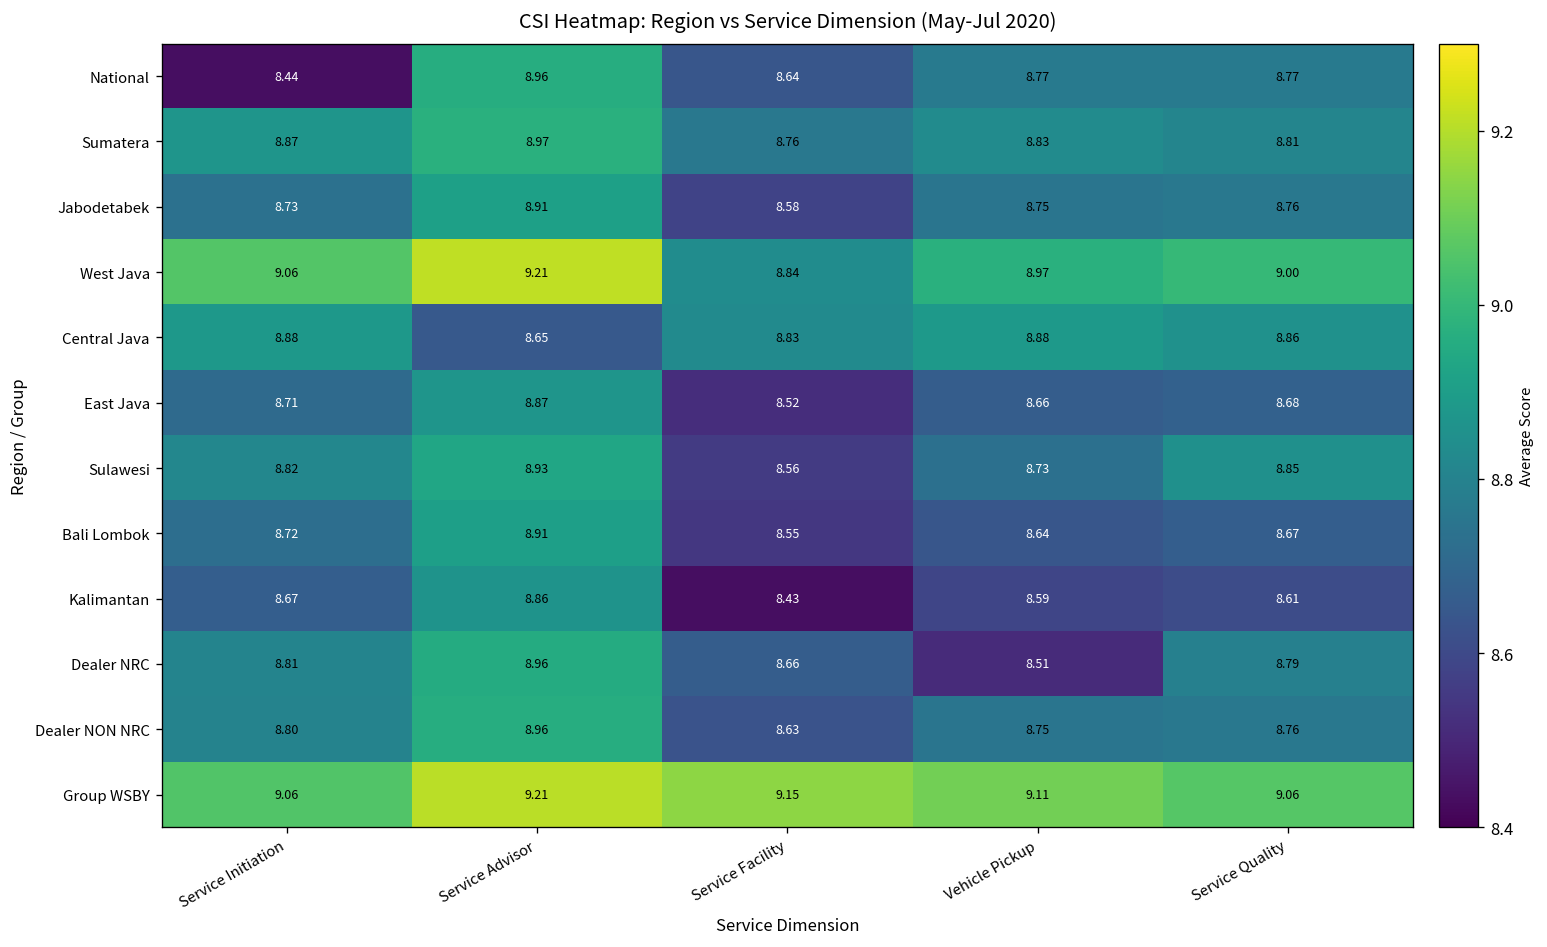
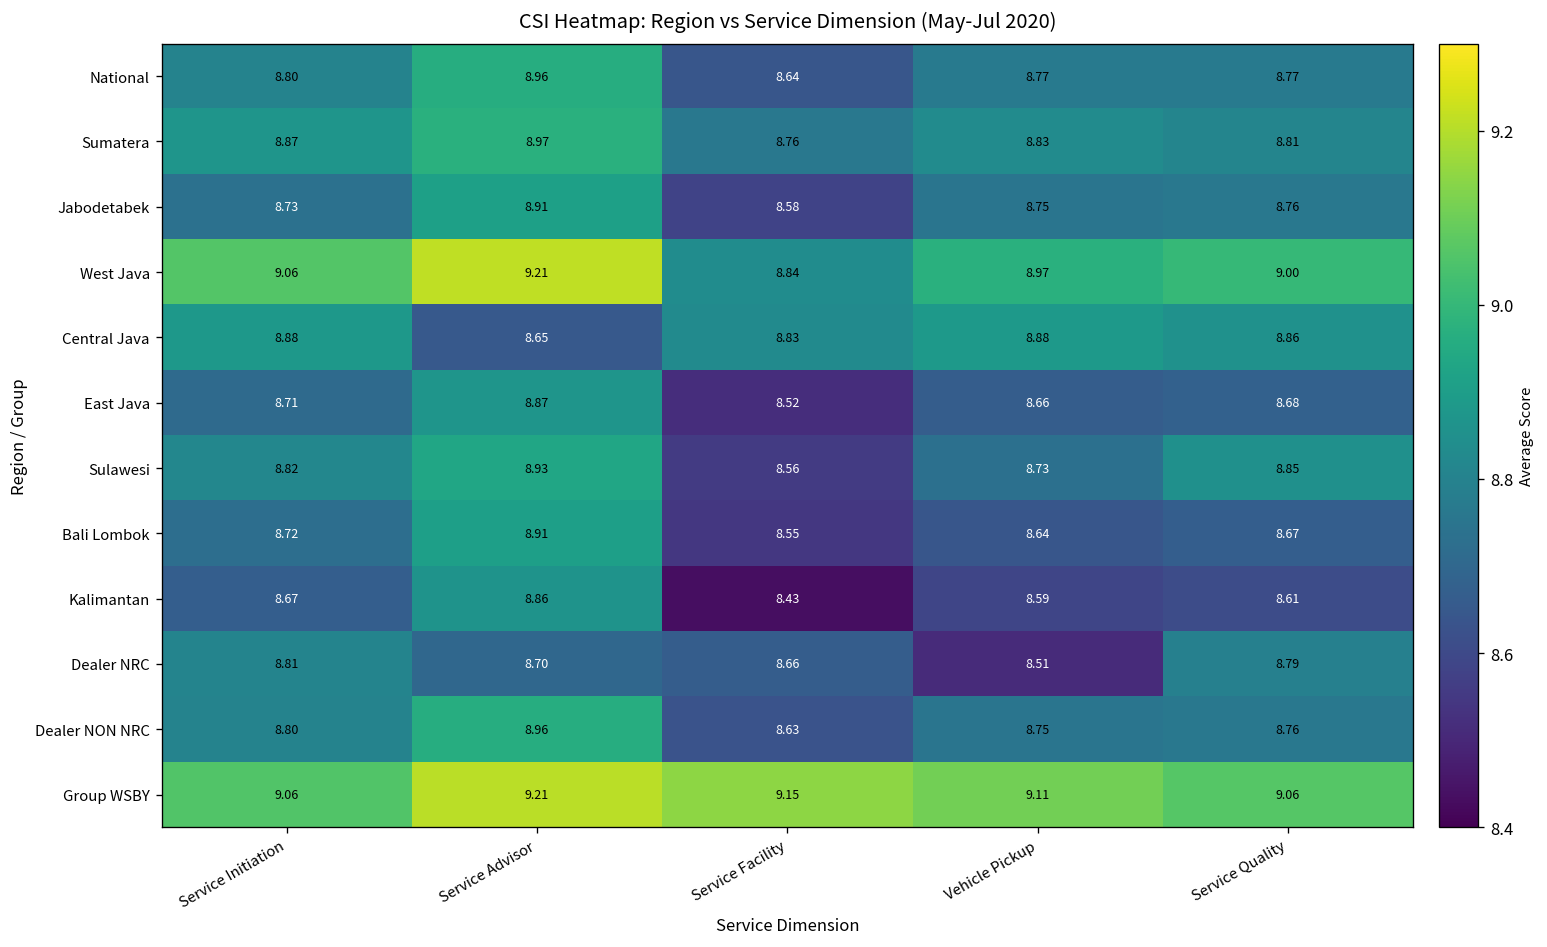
National, Service Initiation: 8.44 -> 8.80
Dealer NRC, Service Advisor: 8.96 -> 8.70
